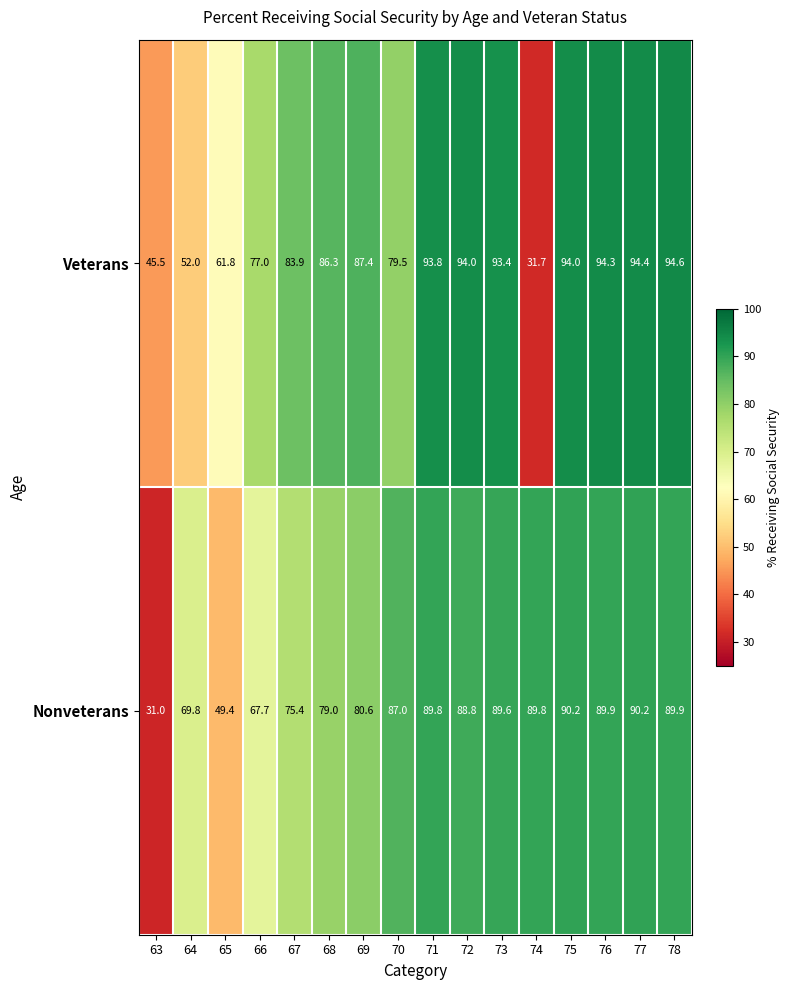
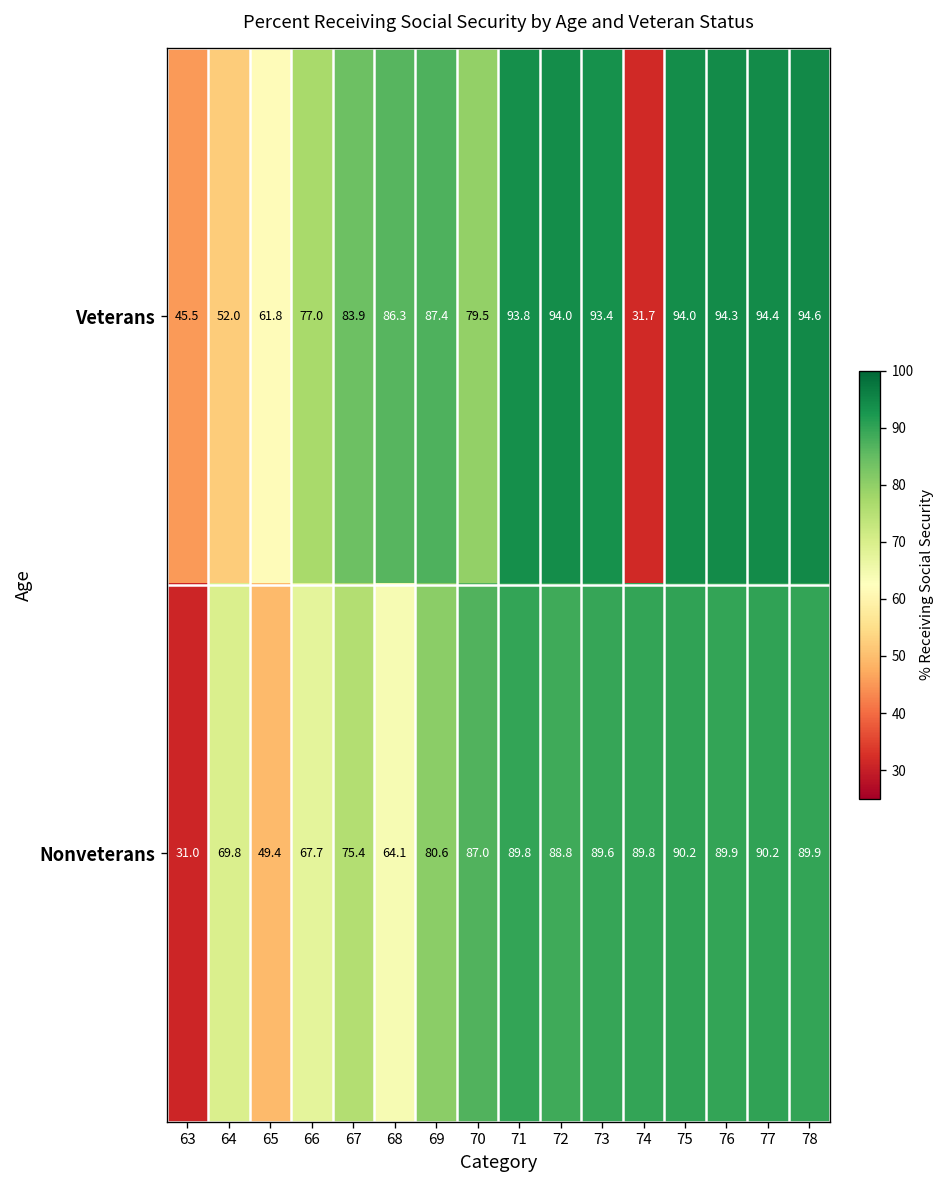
Nonveterans, 68: 79.0 -> 64.1
